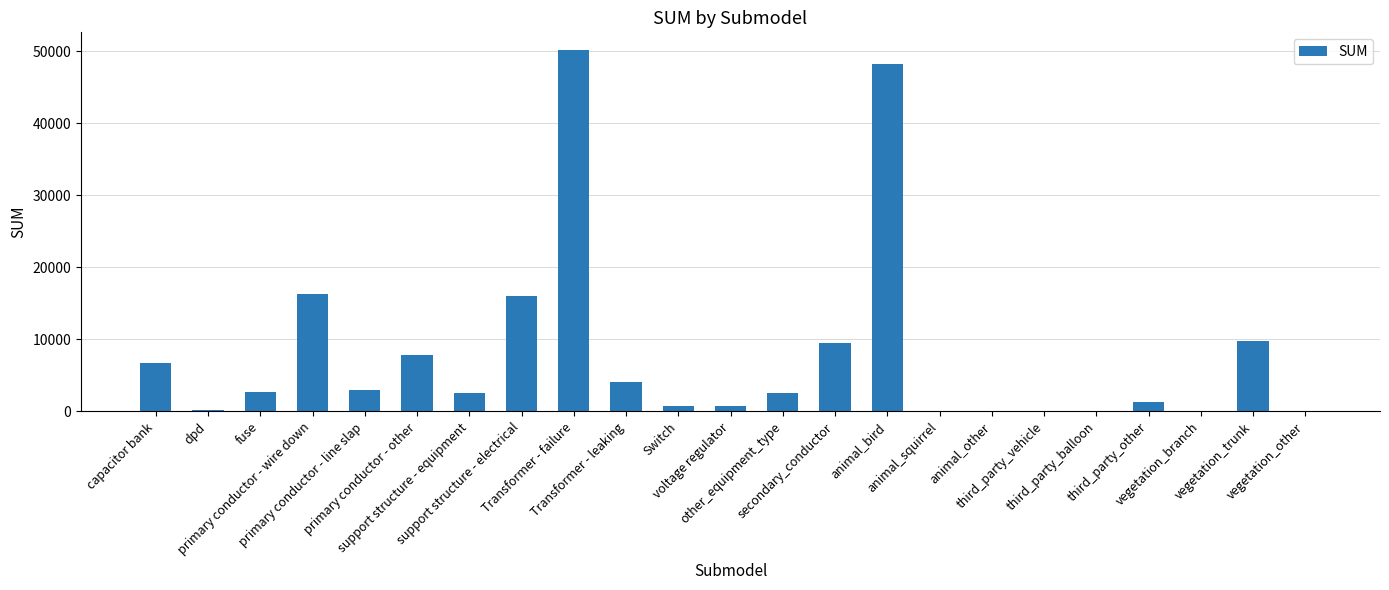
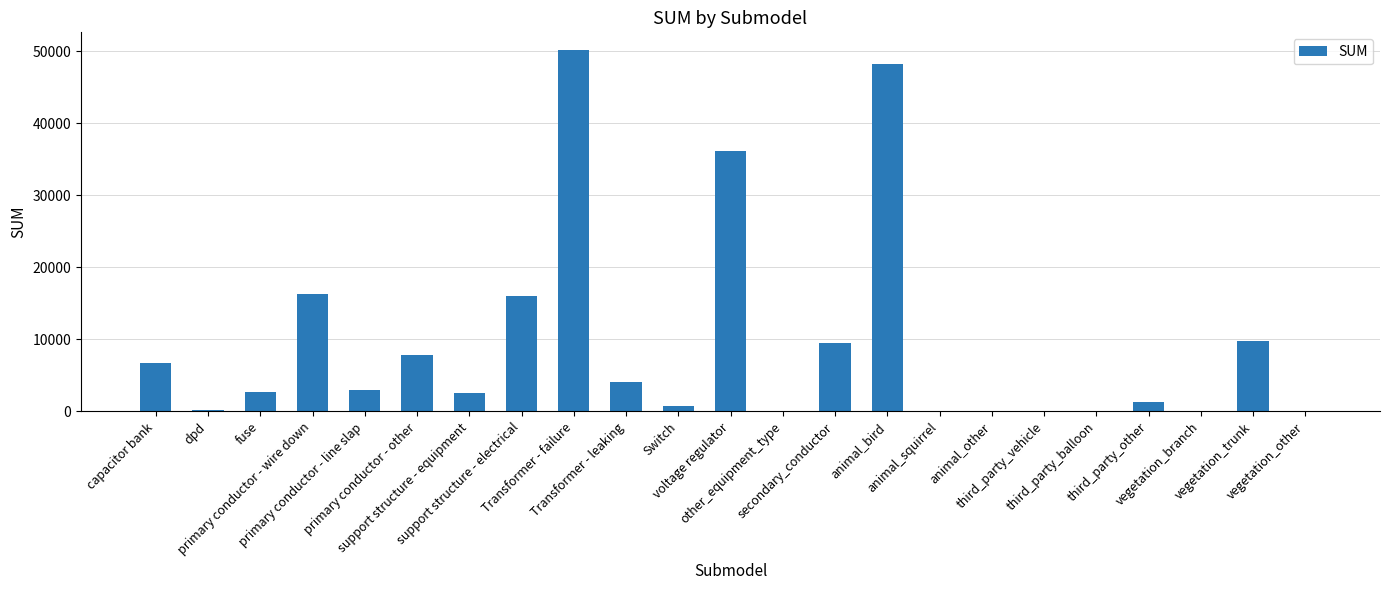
voltage regulator: 1000 -> 36000
other_equipment_type: 3000 -> 0
